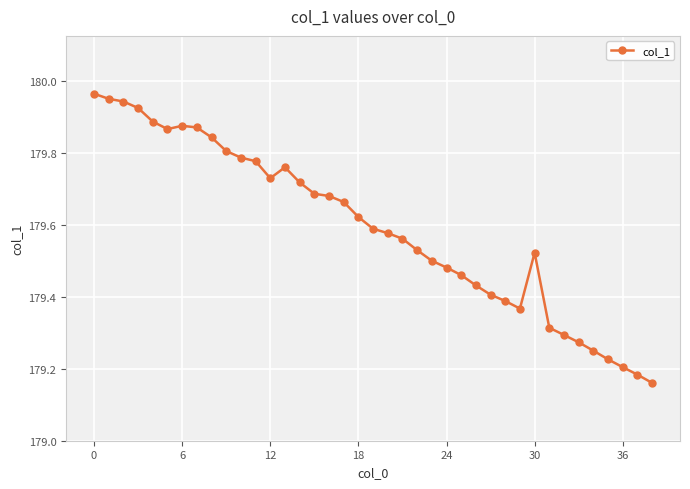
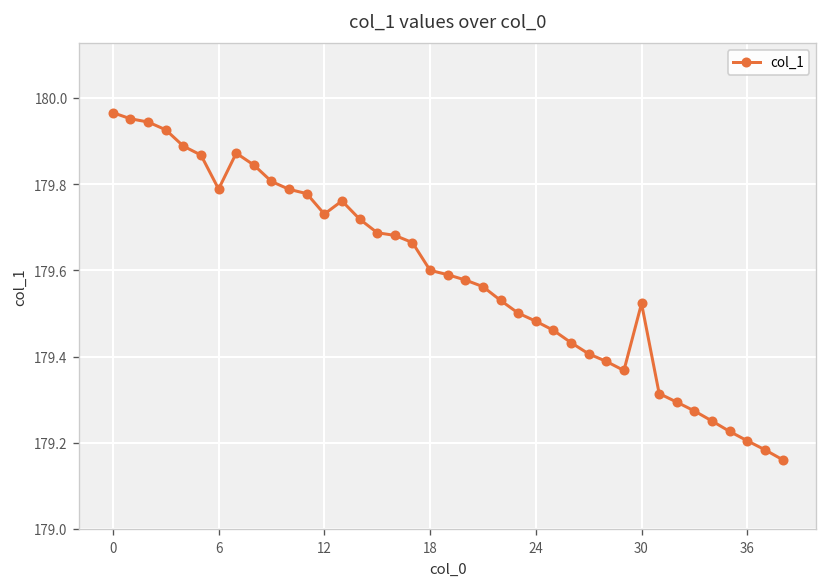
6: 179.88 -> 179.79
18: 179.62 -> 179.60
